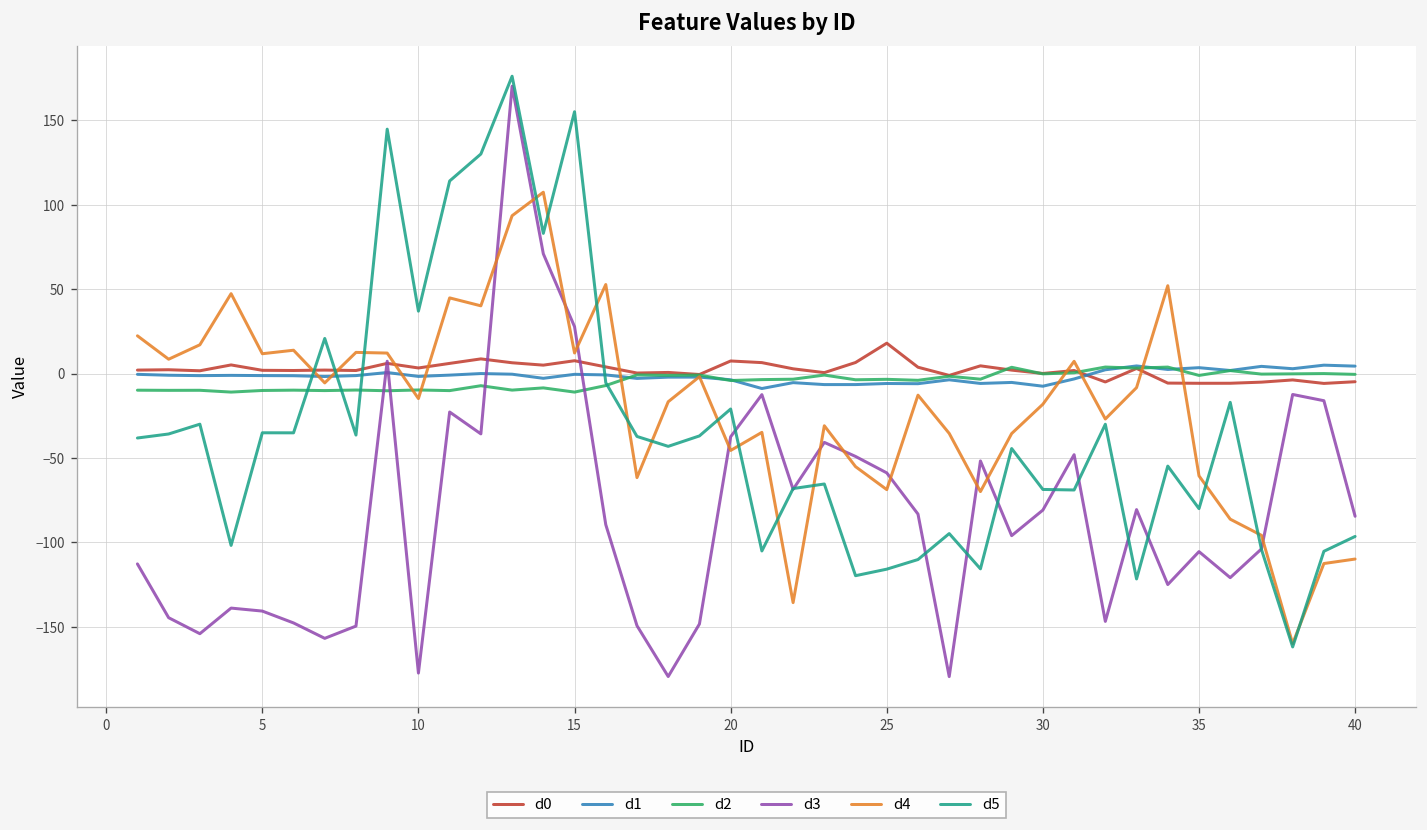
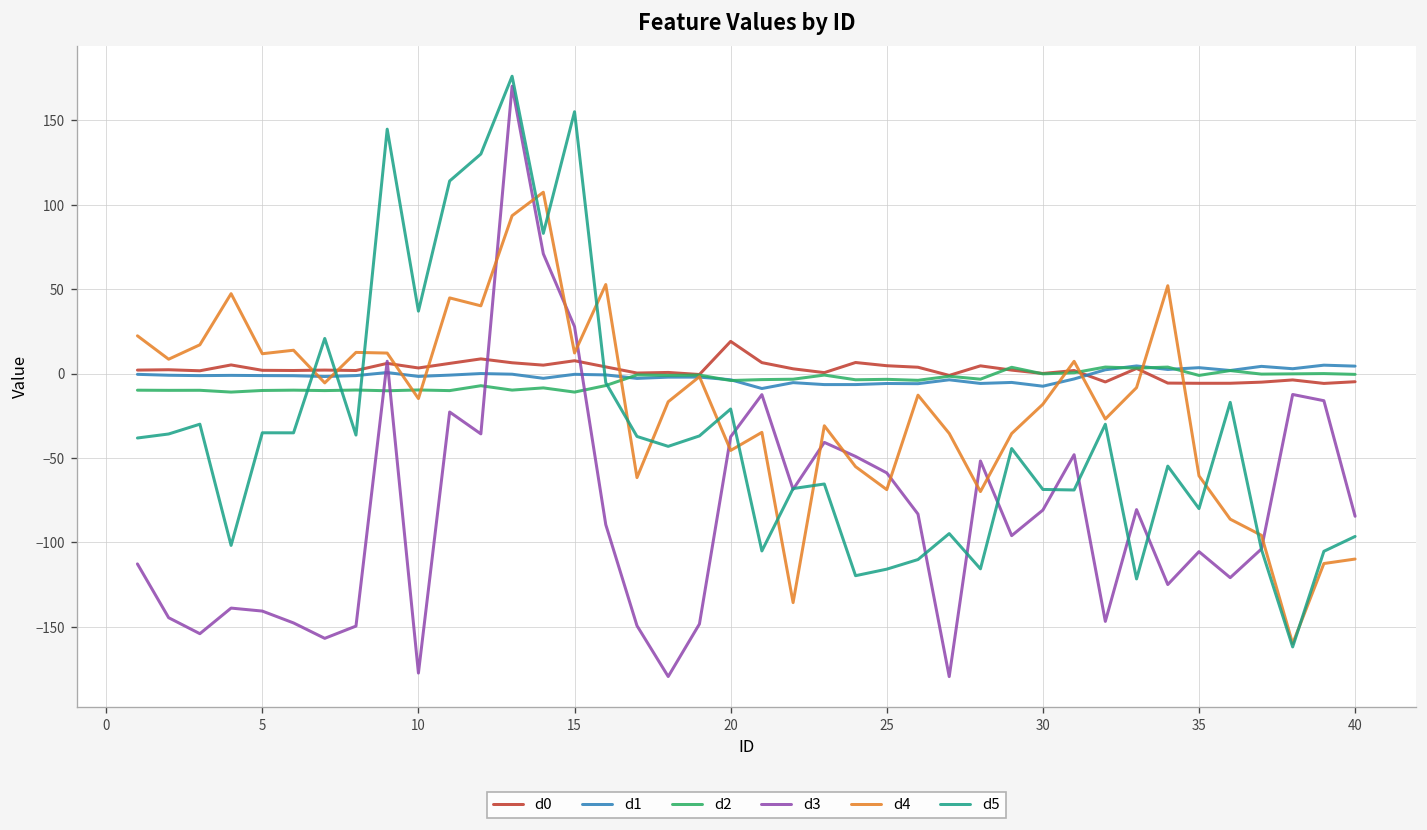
d0, 20: 7 -> 19
d0, 25: 18 -> 5
